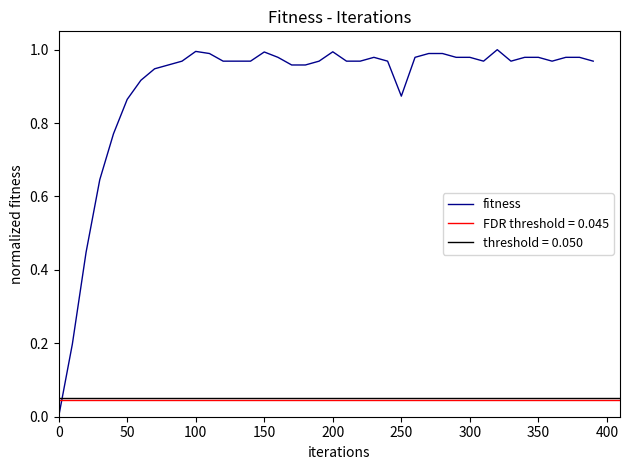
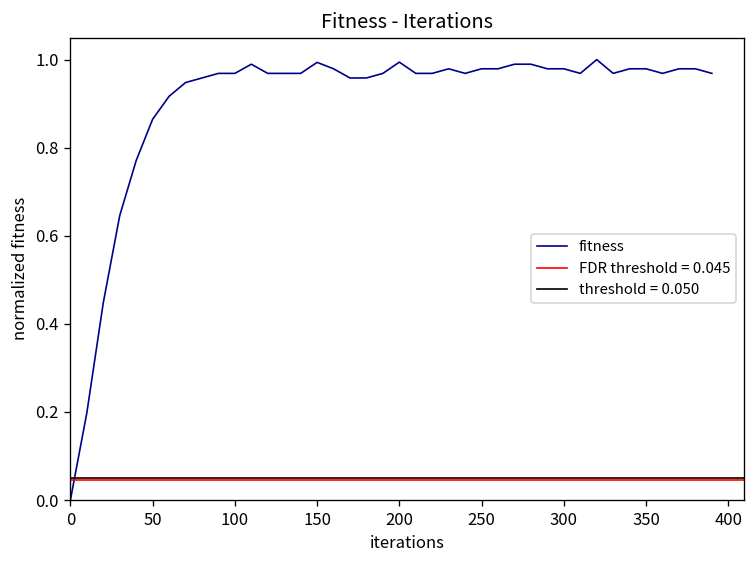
100: 1.00 -> 0.97
250: 0.87 -> 0.98
